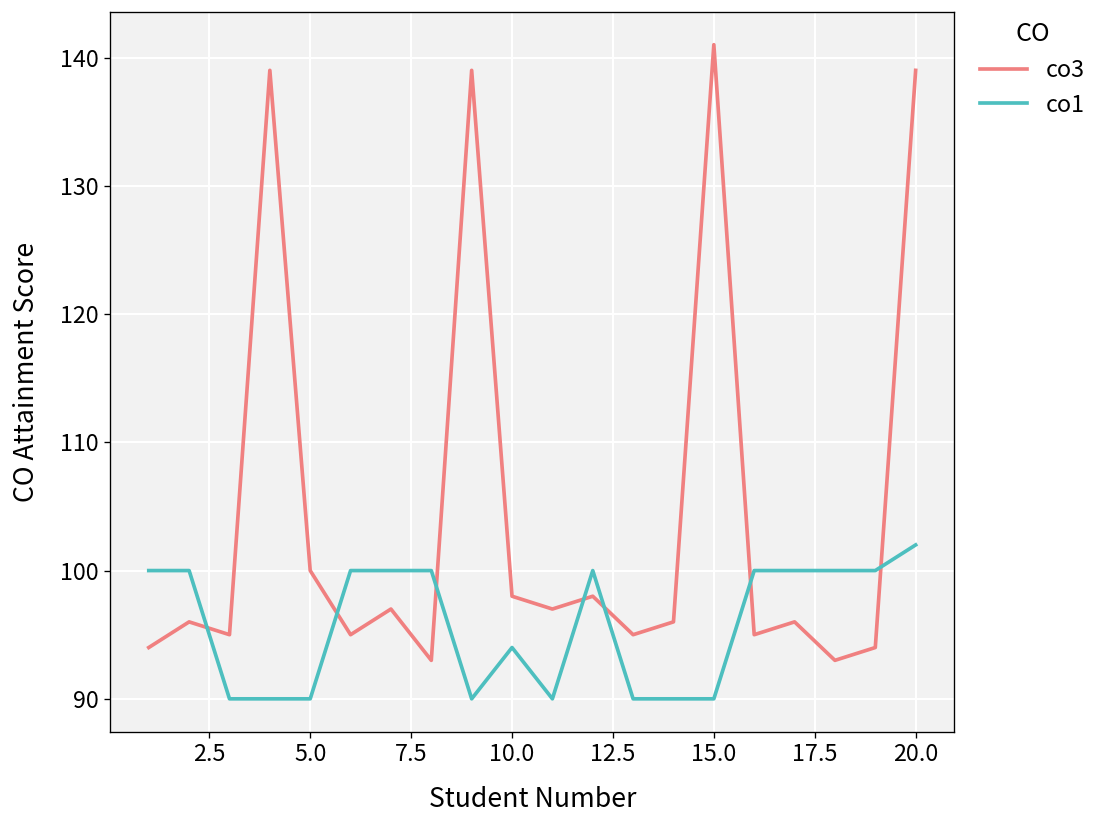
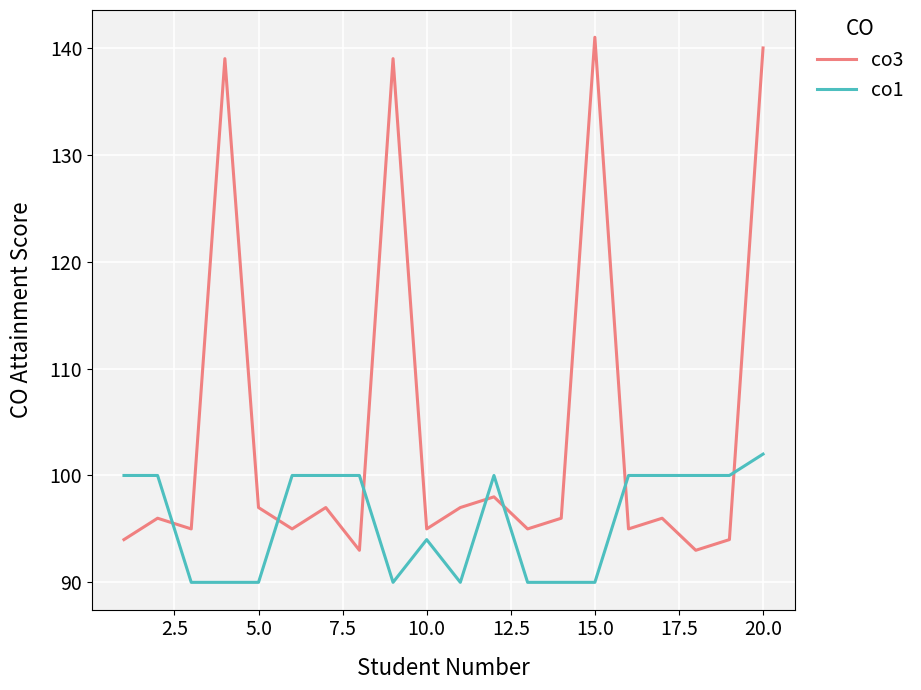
co3, 5.0: 100 -> 97
co3, 10.0: 98 -> 95
co3, 20.0: 139 -> 140
